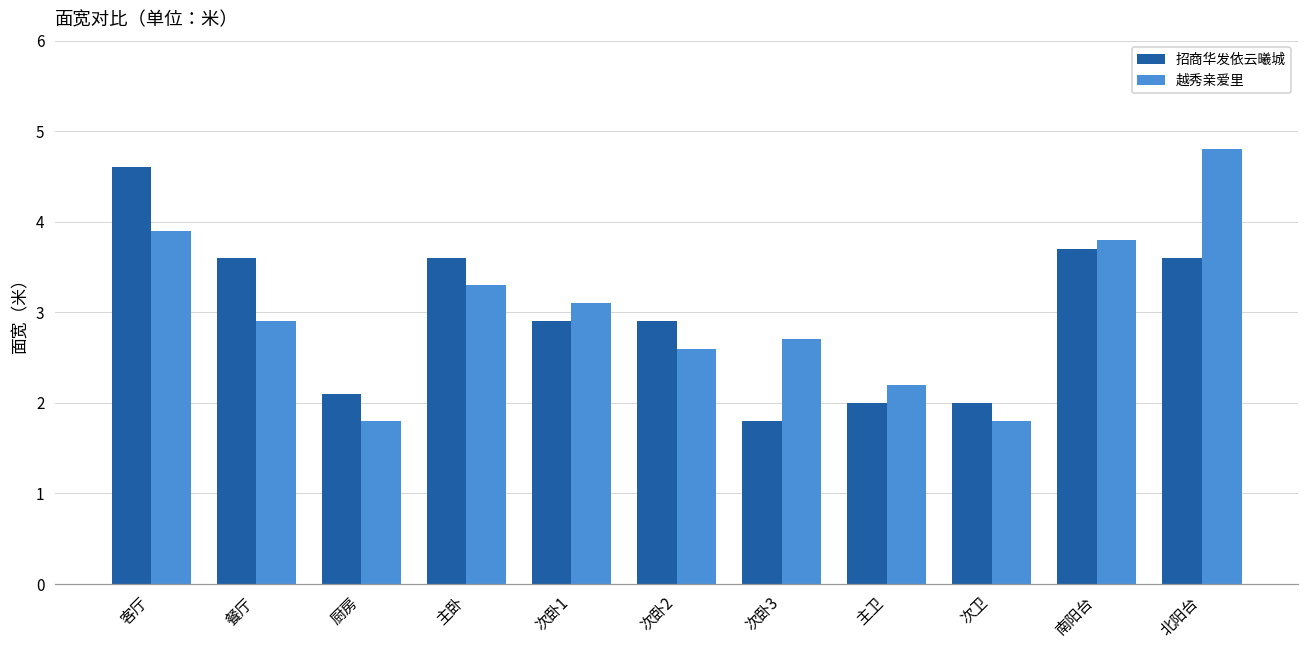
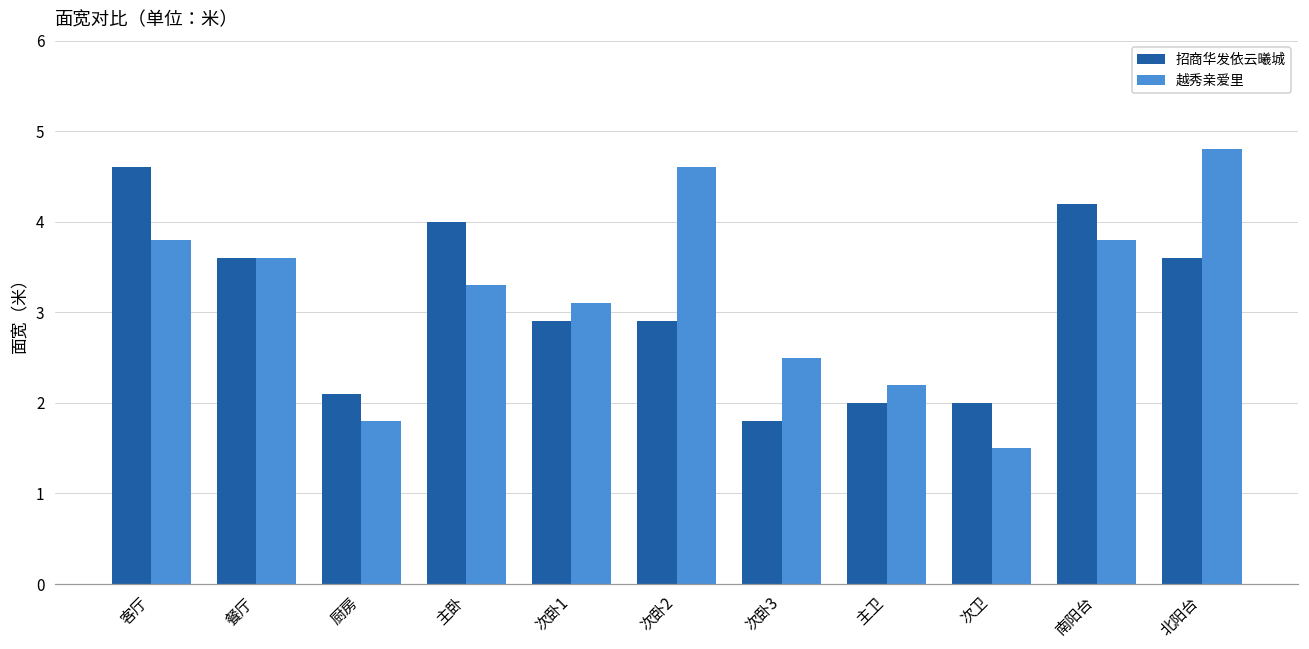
越秀亲爱里, 客厅: 3.9 -> 3.8
越秀亲爱里, 餐厅: 2.9 -> 3.6
招商华发依云曦城, 主卧: 3.6 -> 4.0
越秀亲爱里, 次卧2: 2.6 -> 4.6
越秀亲爱里, 次卧3: 2.7 -> 2.5
越秀亲爱里, 次卫: 1.8 -> 1.5
招商华发依云曦城, 南阳台: 3.7 -> 4.2
